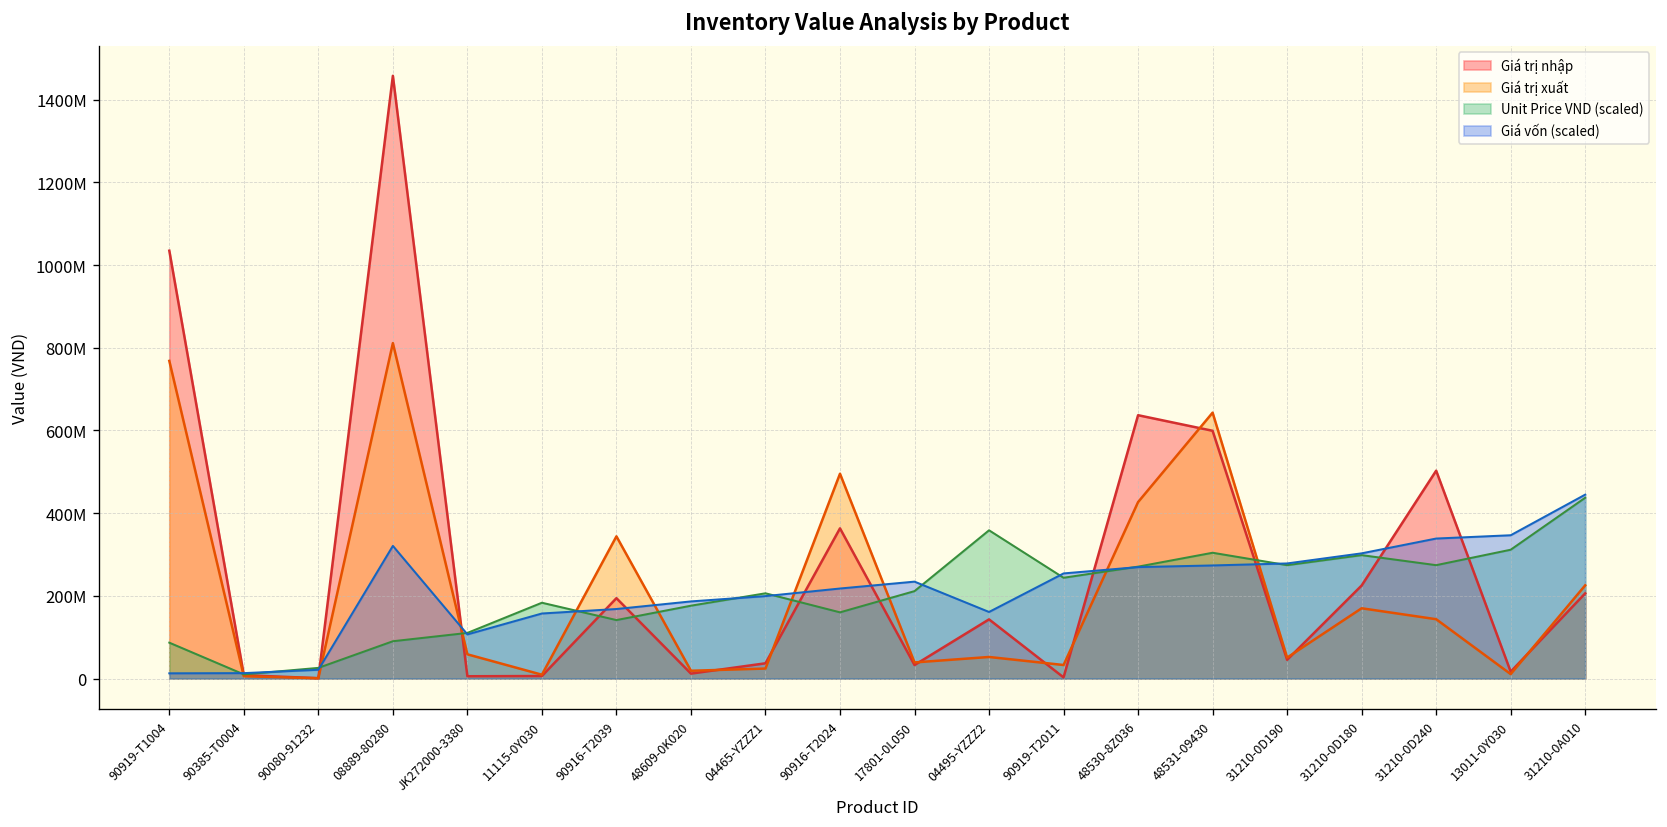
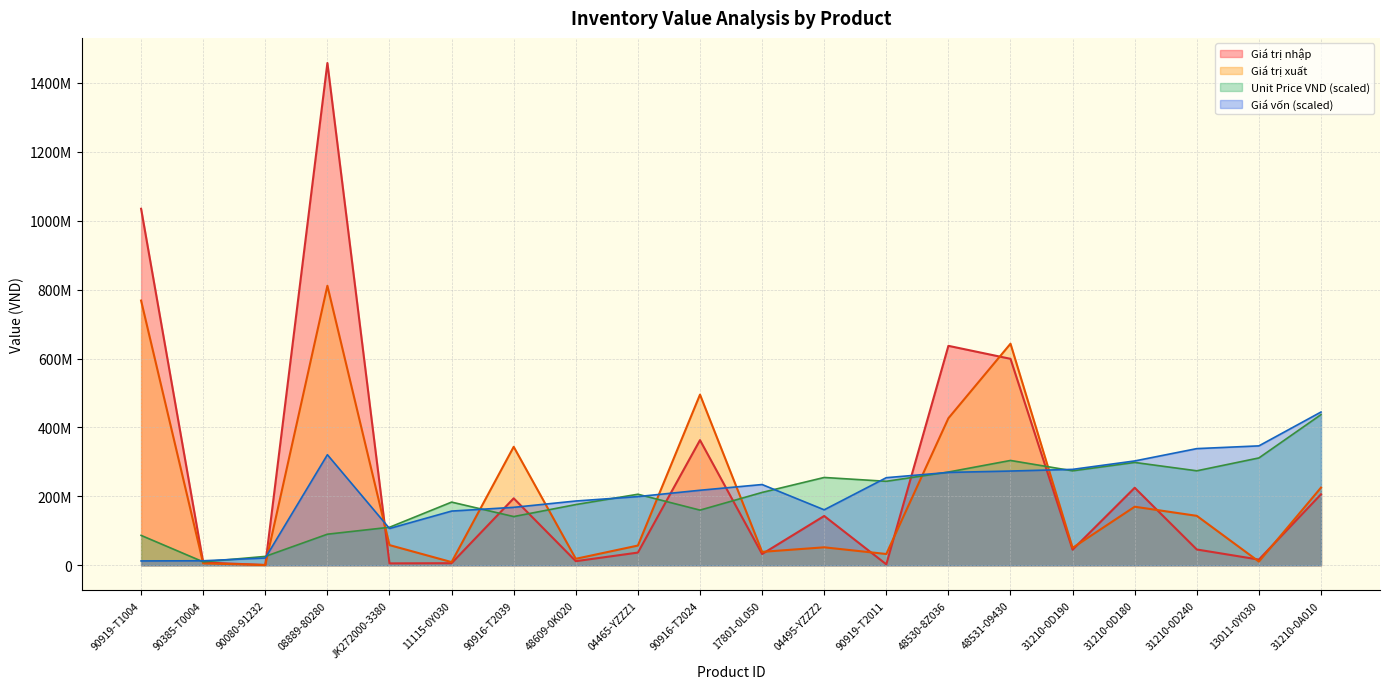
Giá trị xuất, 04465-YZZZ1: 20000000 -> 60000000
Unit Price VND (scaled), 04495-YZZZ2: 360000000 -> 250000000
Giá trị nhập, 31210-0D240: 500000000 -> 50000000
